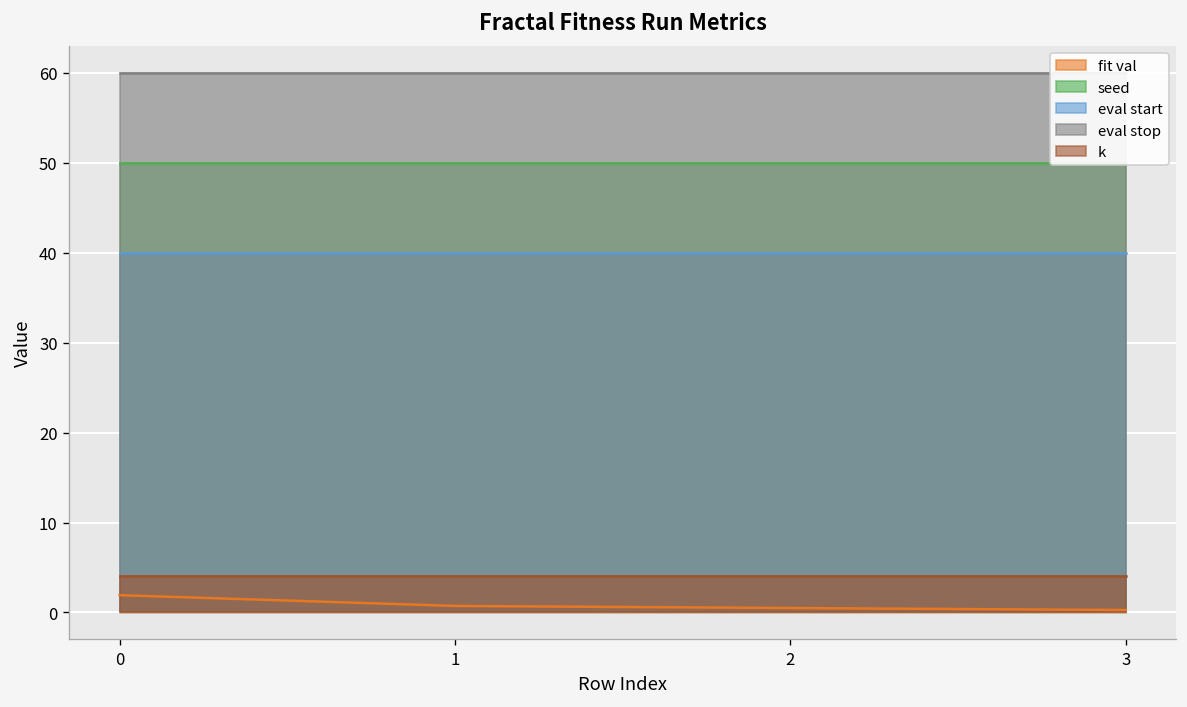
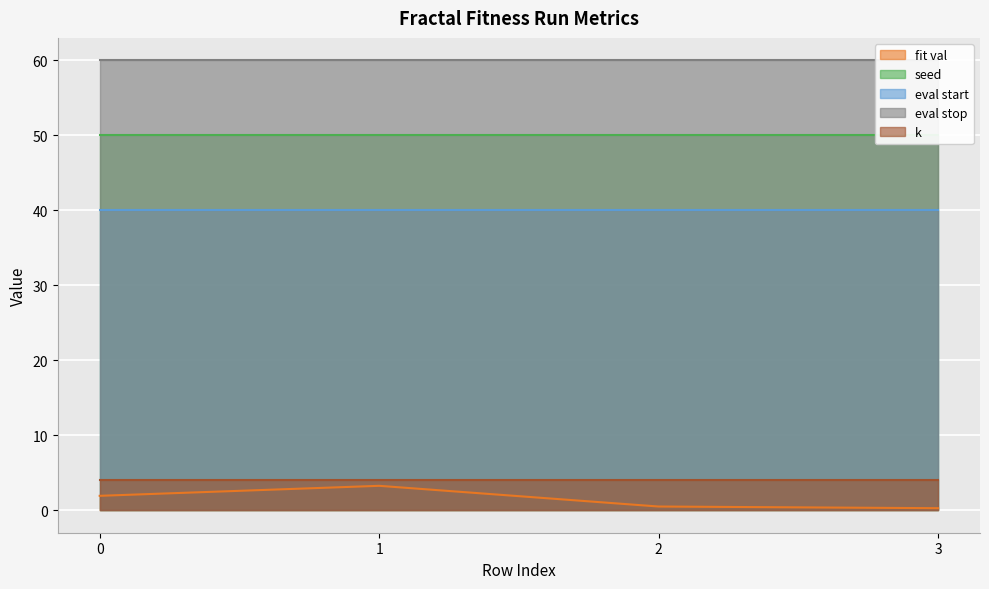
fit val, 1: 1 -> 3
